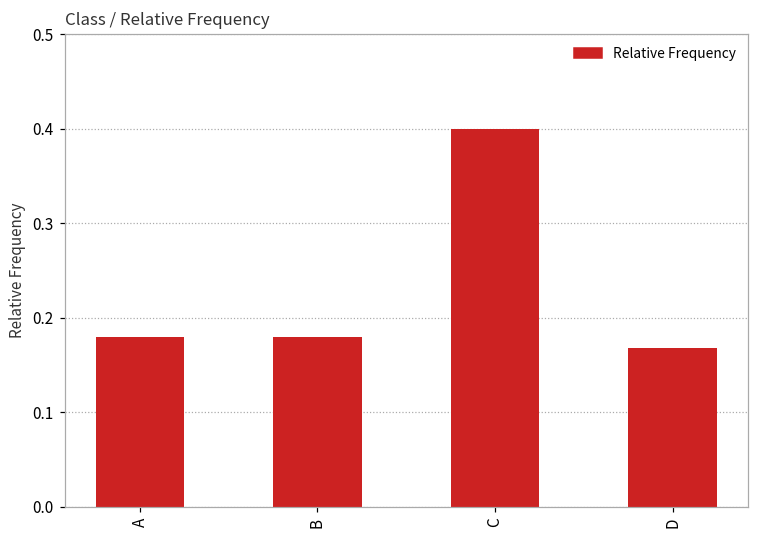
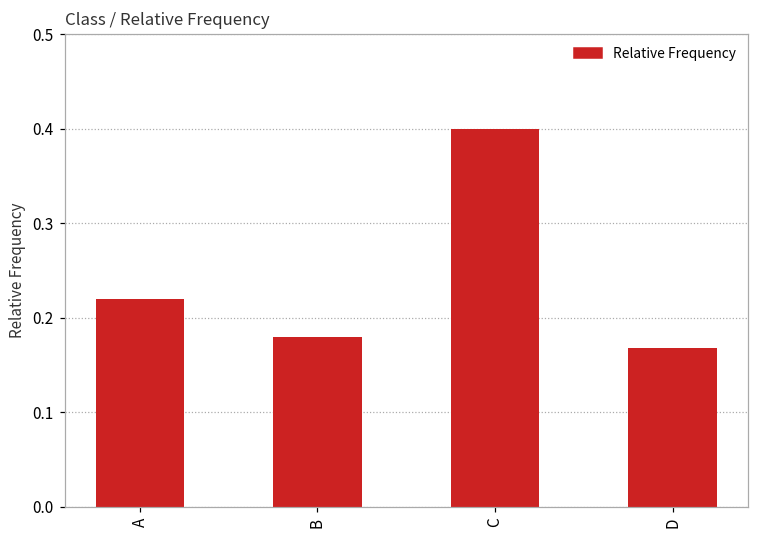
A: 0.18 -> 0.22
